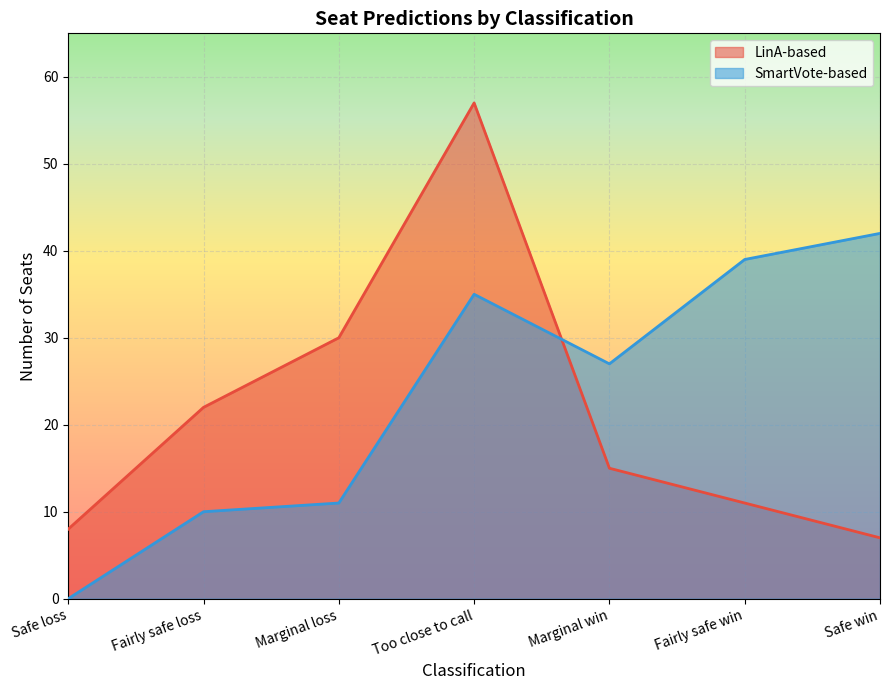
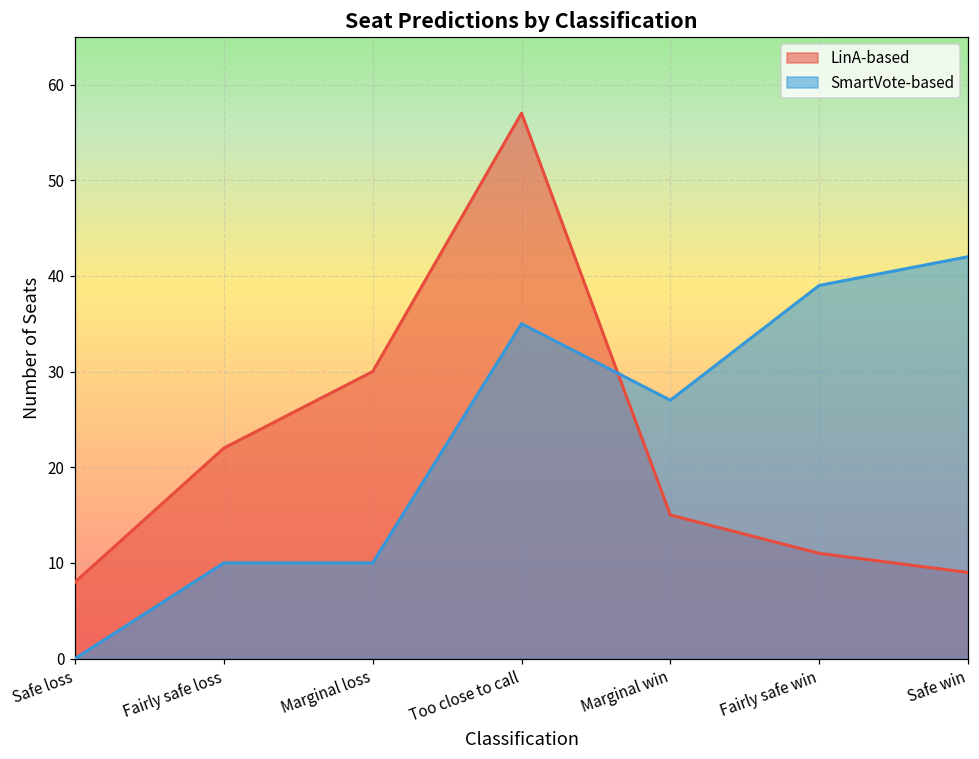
SmartVote-based, Marginal loss: 11 -> 10
LinA-based, Safe win: 7 -> 9
